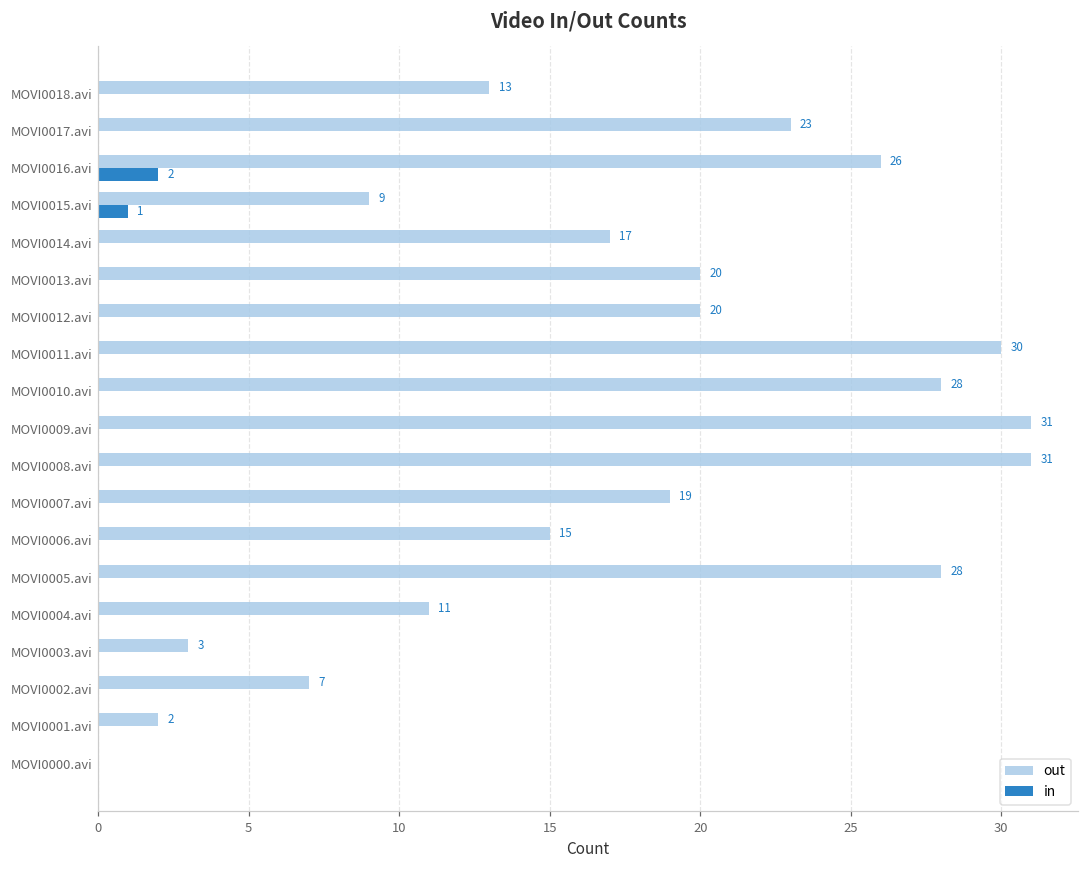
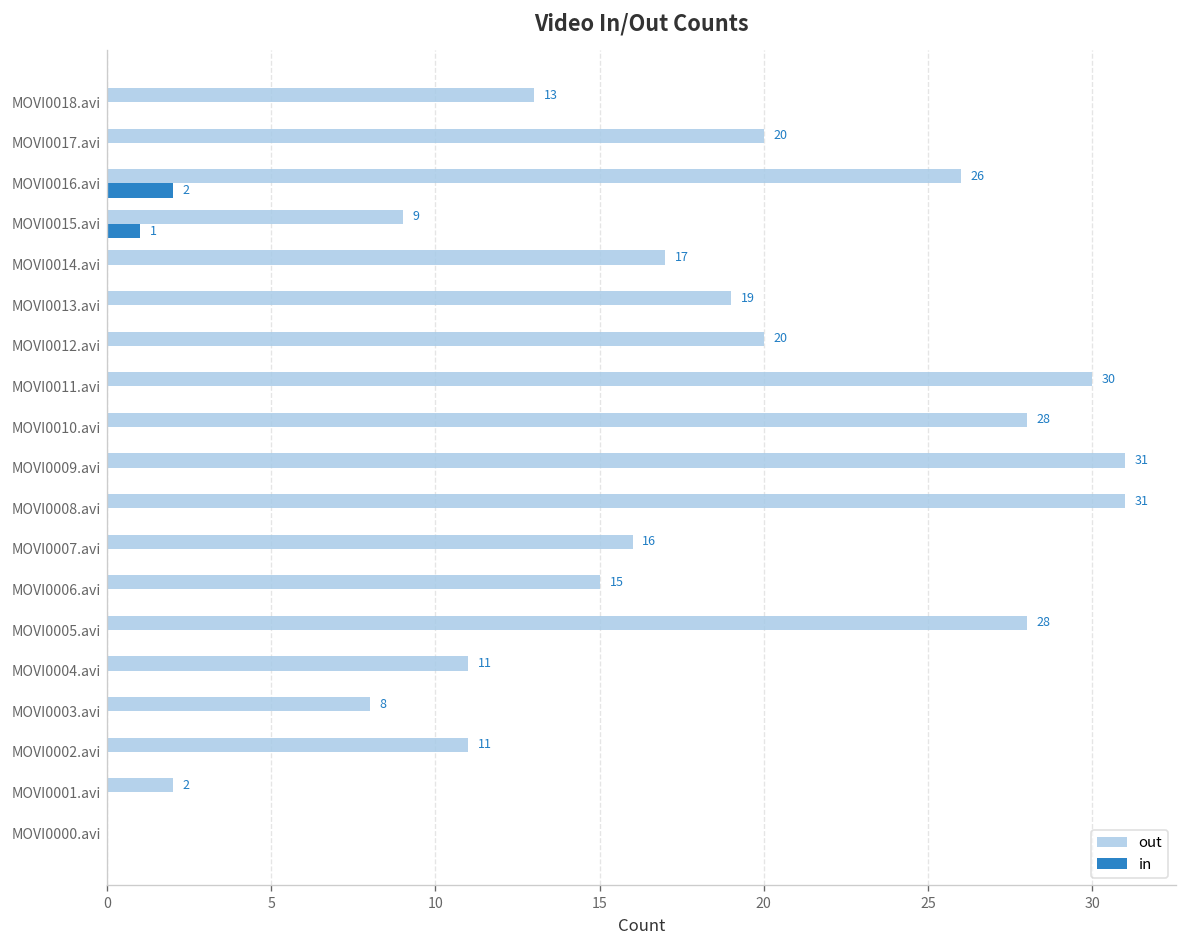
out, MOVI0017.avi: 23 -> 20
out, MOVI0013.avi: 20 -> 19
out, MOVI0007.avi: 19 -> 16
out, MOVI0003.avi: 3 -> 8
out, MOVI0002.avi: 7 -> 11
